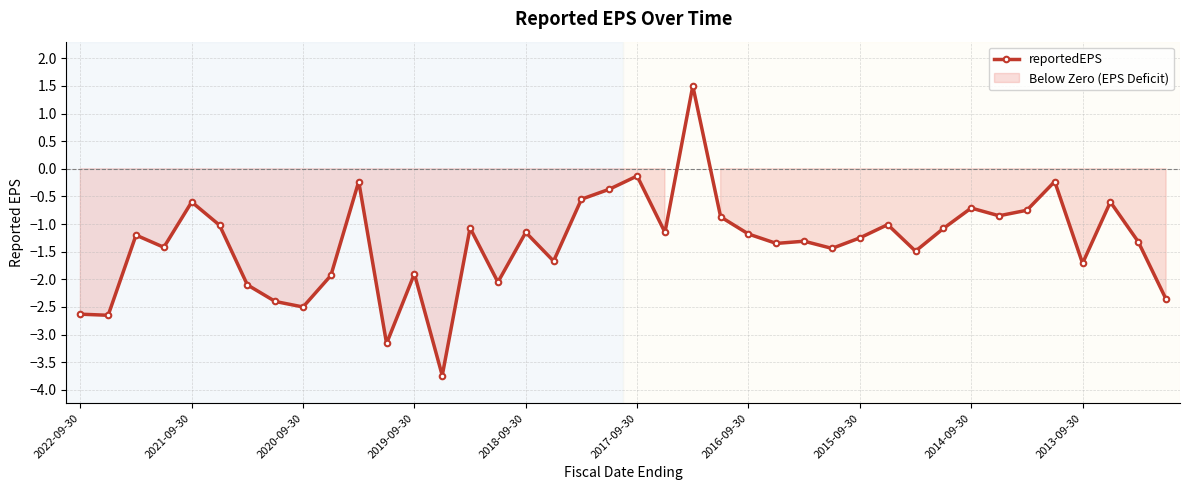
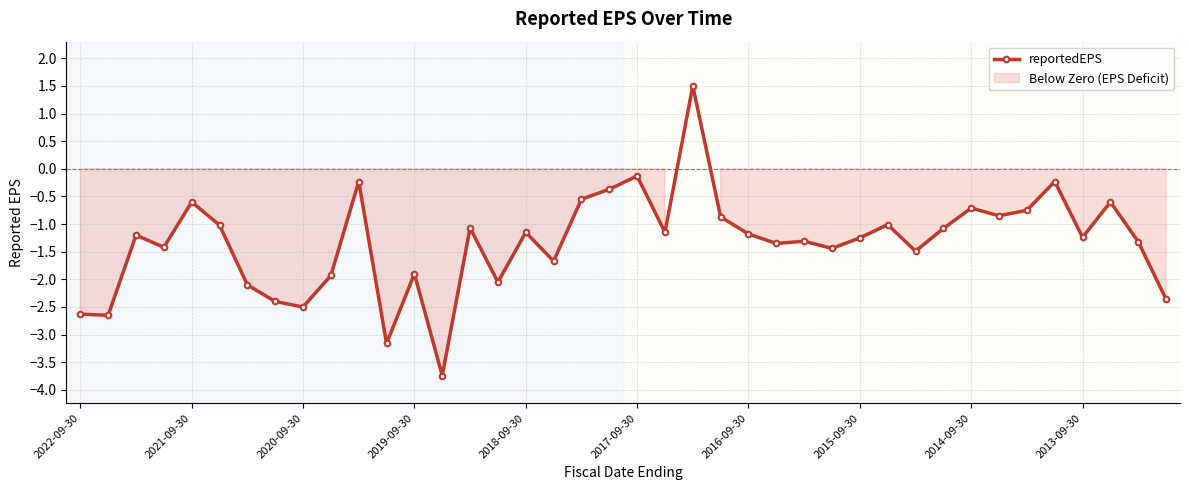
2013-09-30: -1.7 -> -1.2
